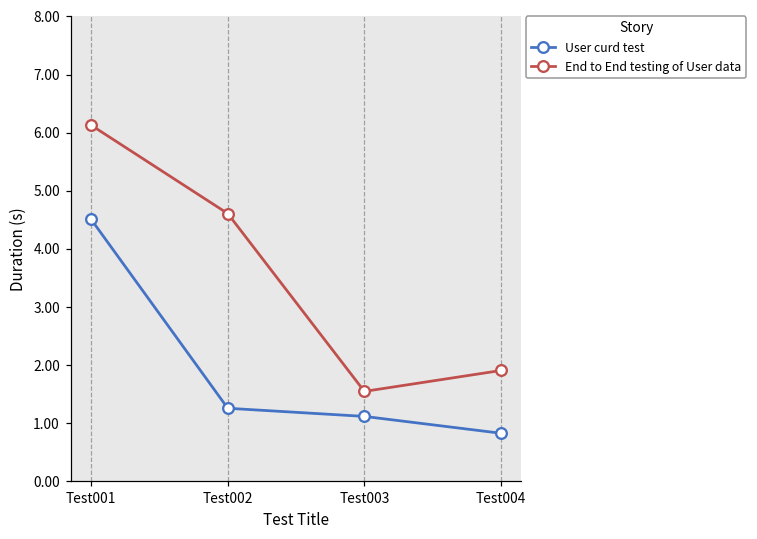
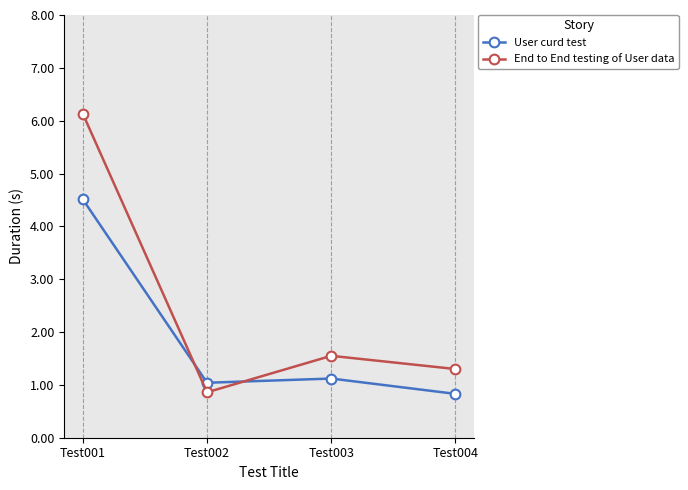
User curd test, Test002: 1.3 -> 1.0
End to End testing of User data, Test002: 4.6 -> 0.9
End to End testing of User data, Test004: 1.9 -> 1.3
